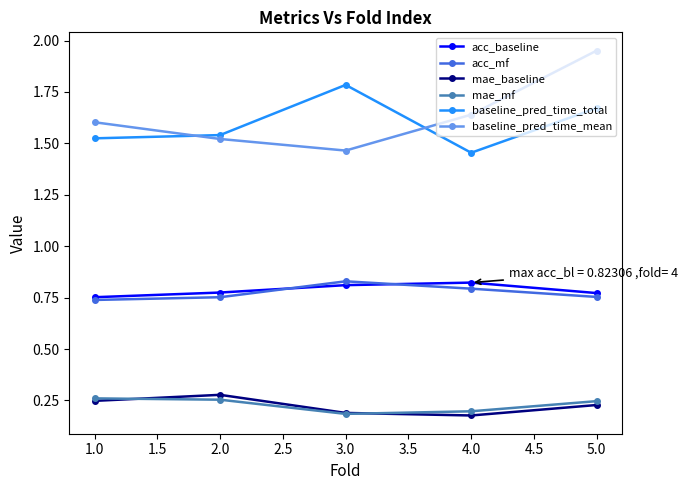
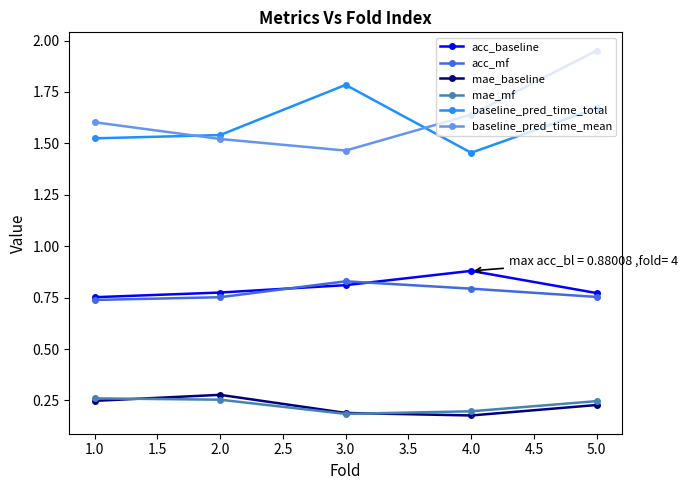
acc_baseline, 4.0: 0.82306 -> 0.88008
